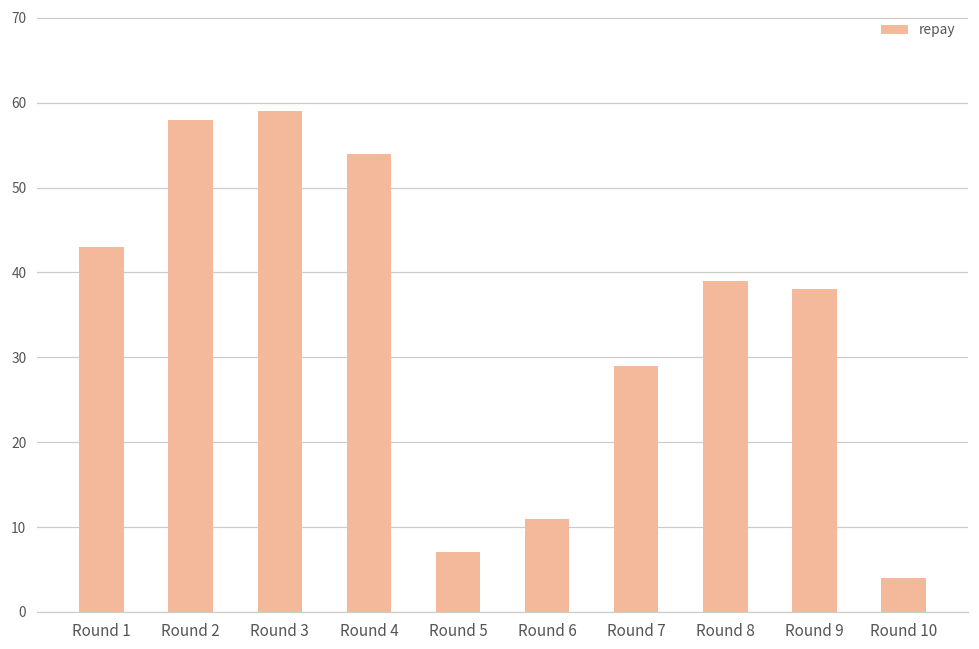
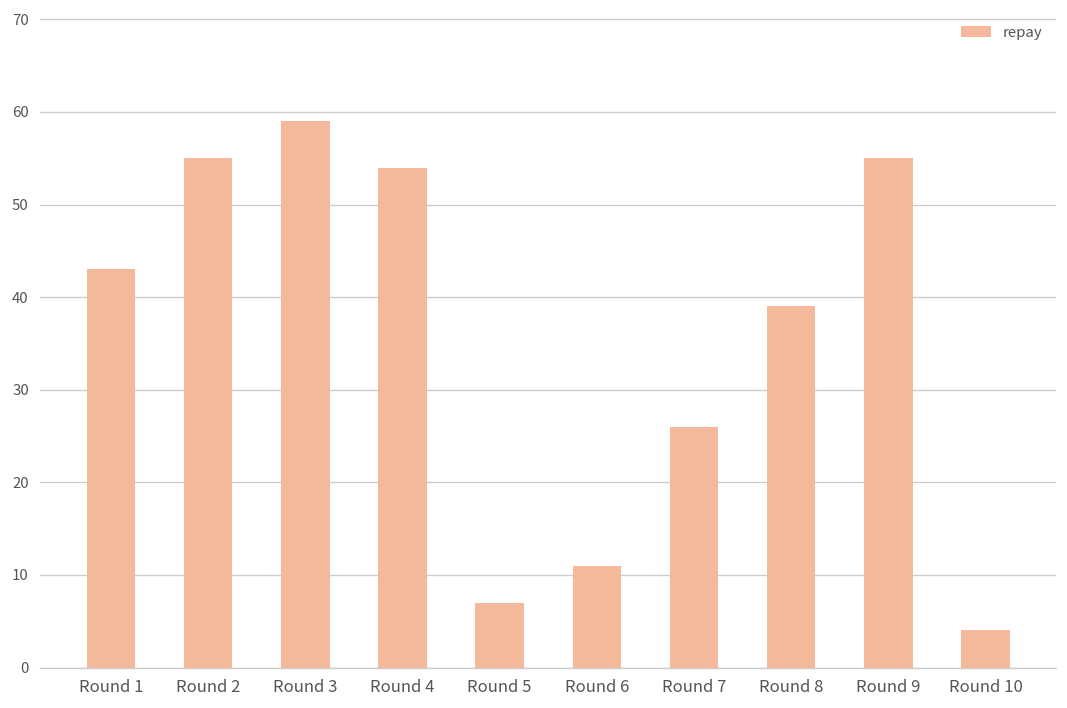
Round 2: 58 -> 55
Round 7: 29 -> 26
Round 9: 38 -> 55
